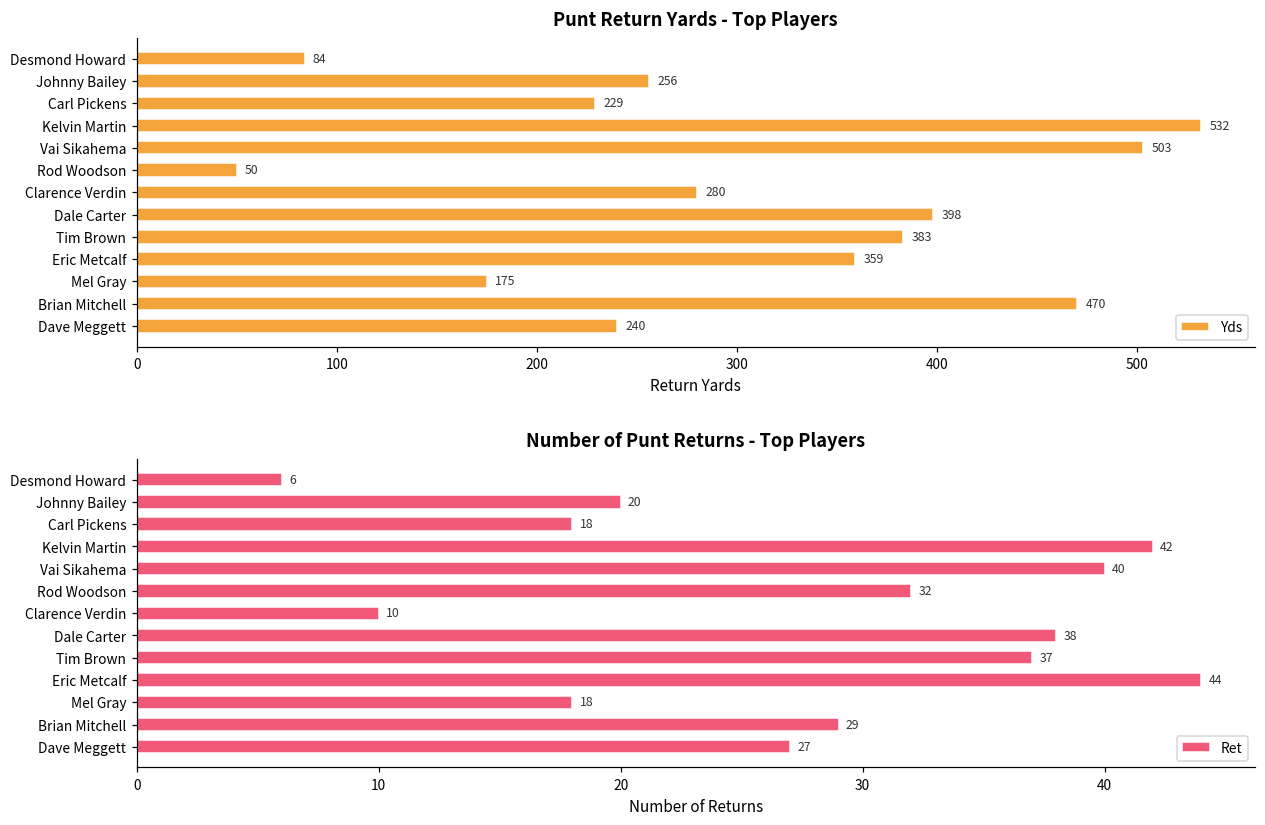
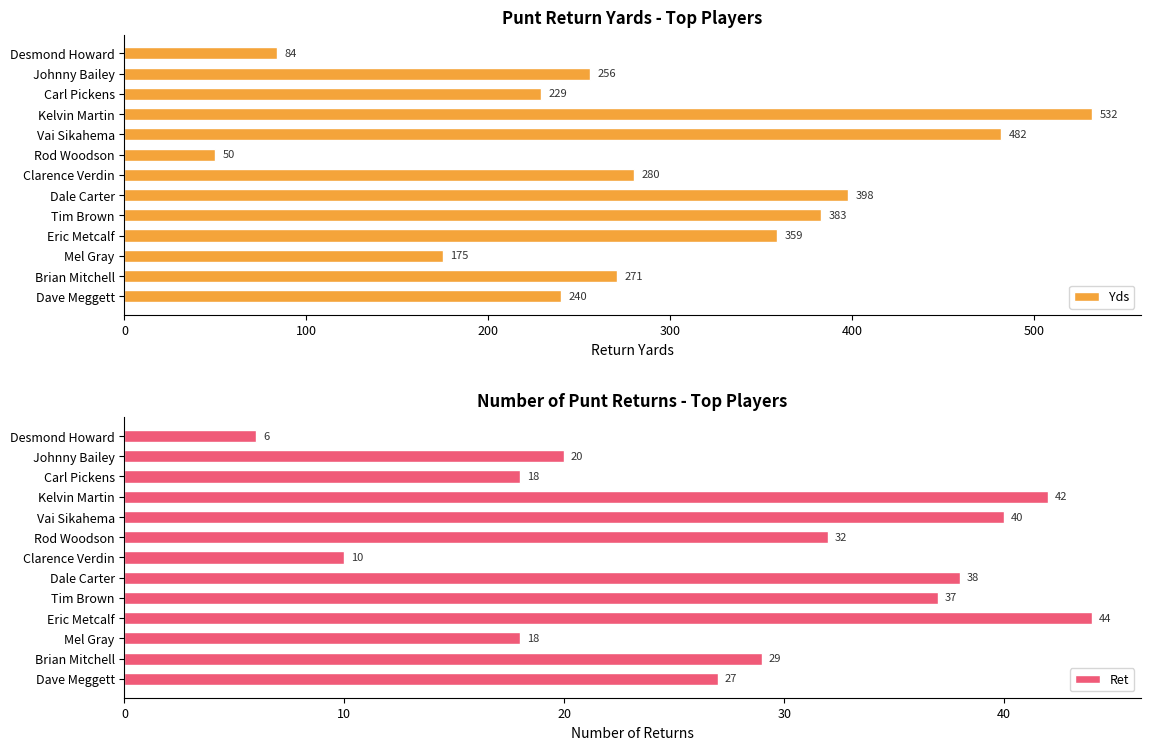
Punt Return Yards - Top Players, Vai Sikahema: 503 -> 482
Punt Return Yards - Top Players, Brian Mitchell: 470 -> 271
